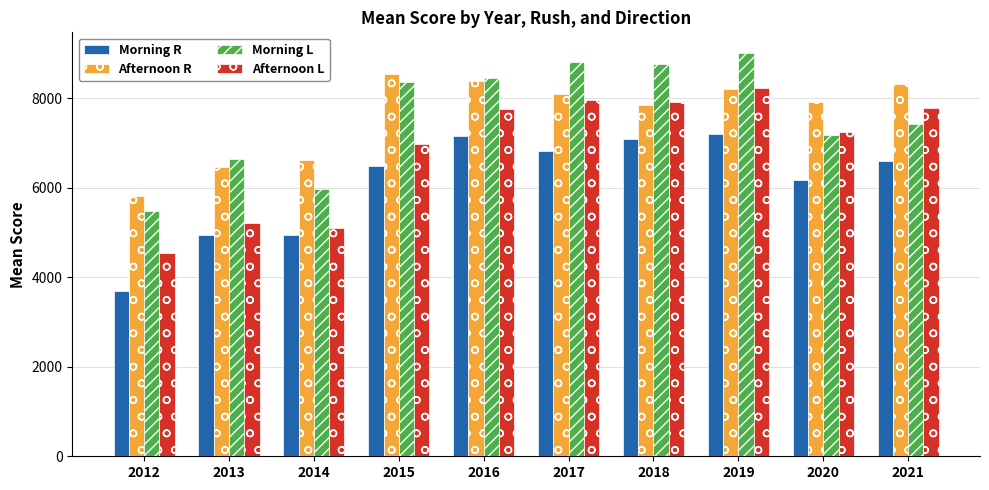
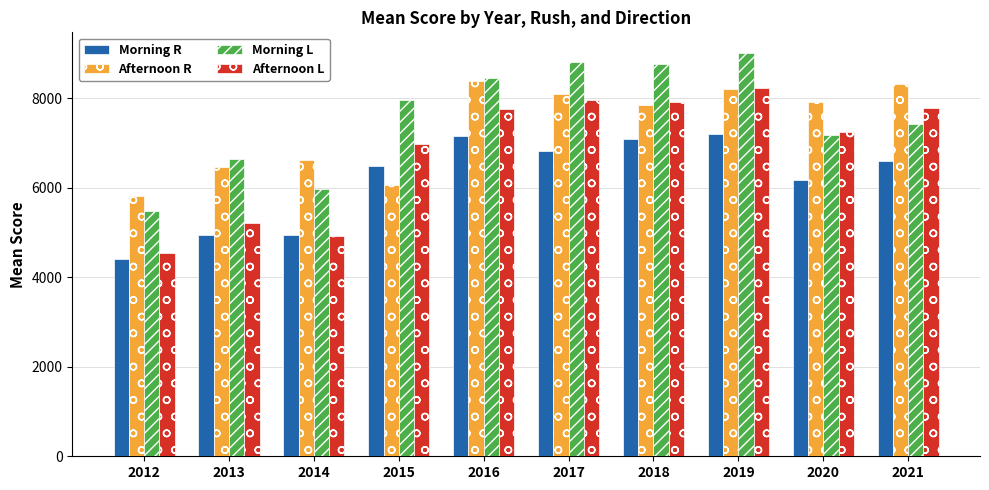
Morning R, 2012: 3700 -> 4400
Afternoon L, 2014: 5100 -> 4900
Afternoon R, 2015: 8600 -> 6100
Morning L, 2015: 8400 -> 8000
